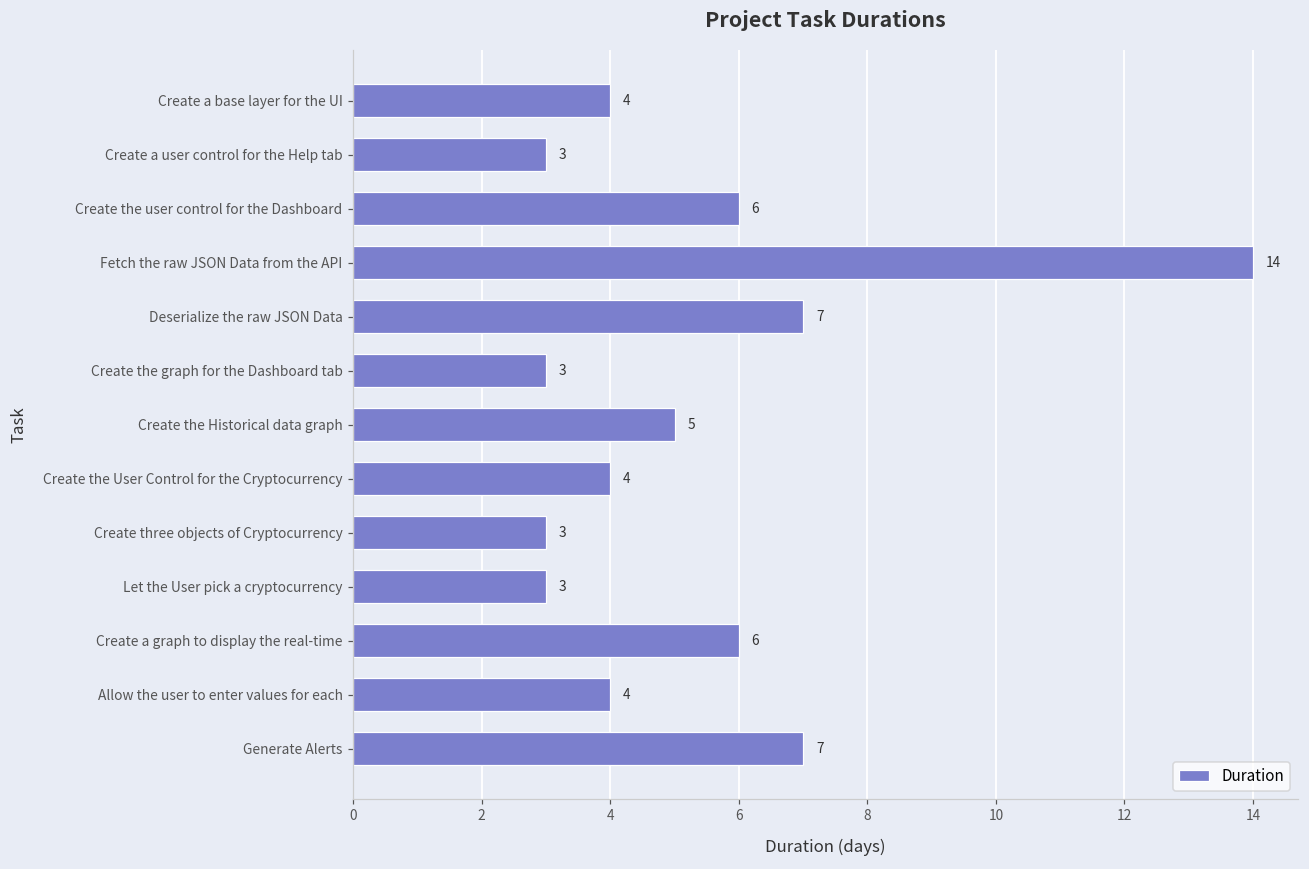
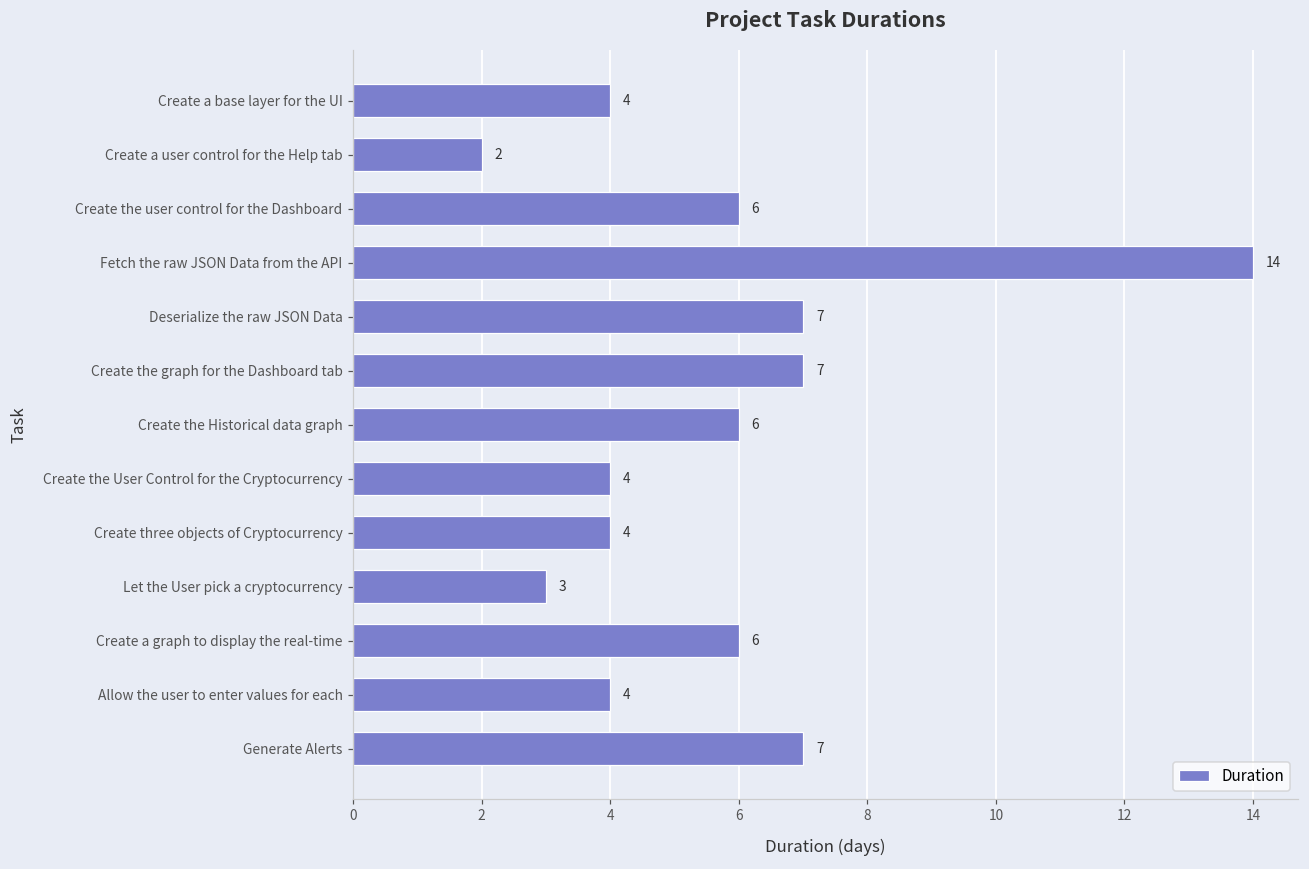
Create a user control for the Help tab: 3 -> 2
Create the graph for the Dashboard tab: 3 -> 7
Create the Historical data graph: 5 -> 6
Create three objects of Cryptocurrency: 3 -> 4
